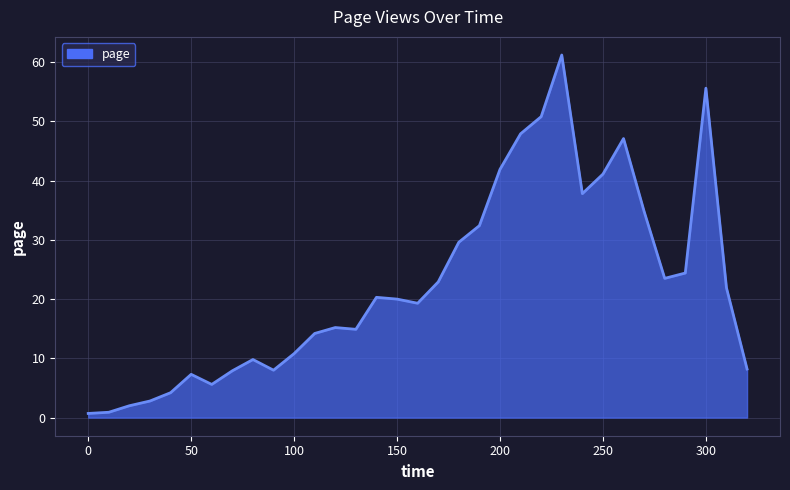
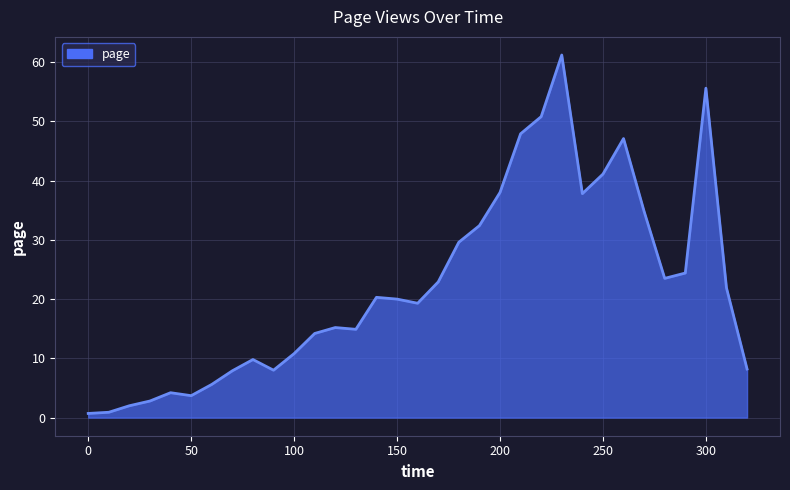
50: 7 -> 4
200: 42 -> 38
